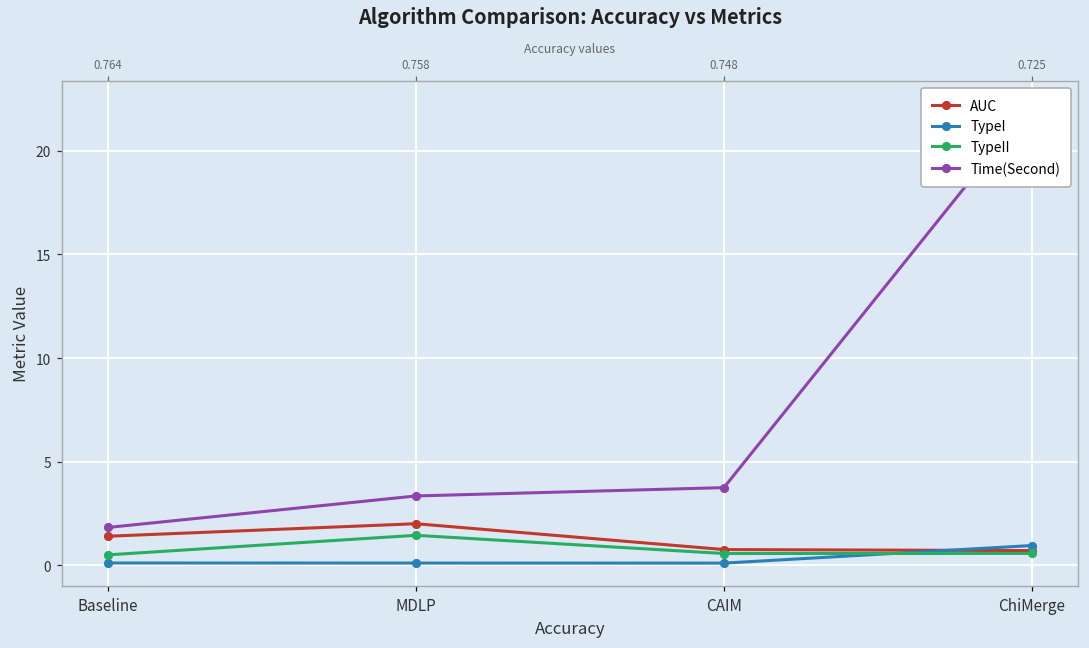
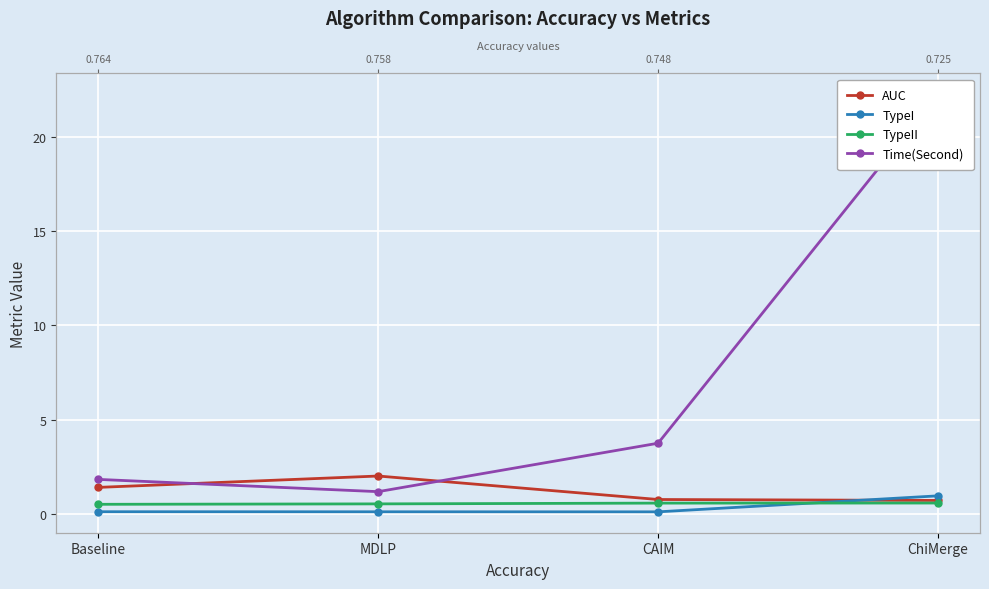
TypeII, MDLP: 1.5 -> 0.5
Time(Second), MDLP: 3.4 -> 1.2
